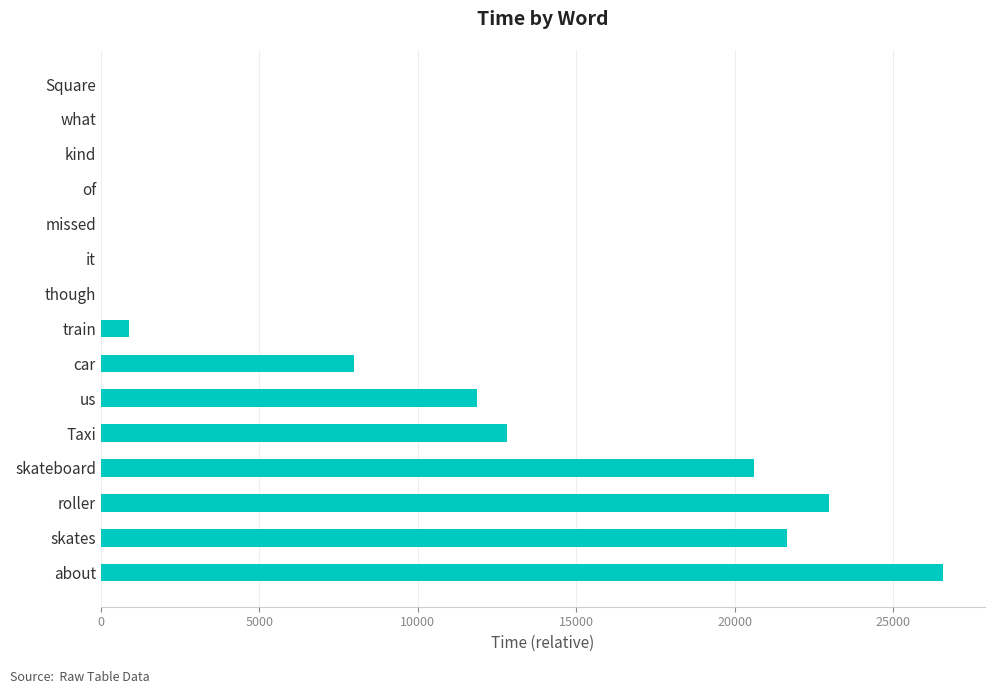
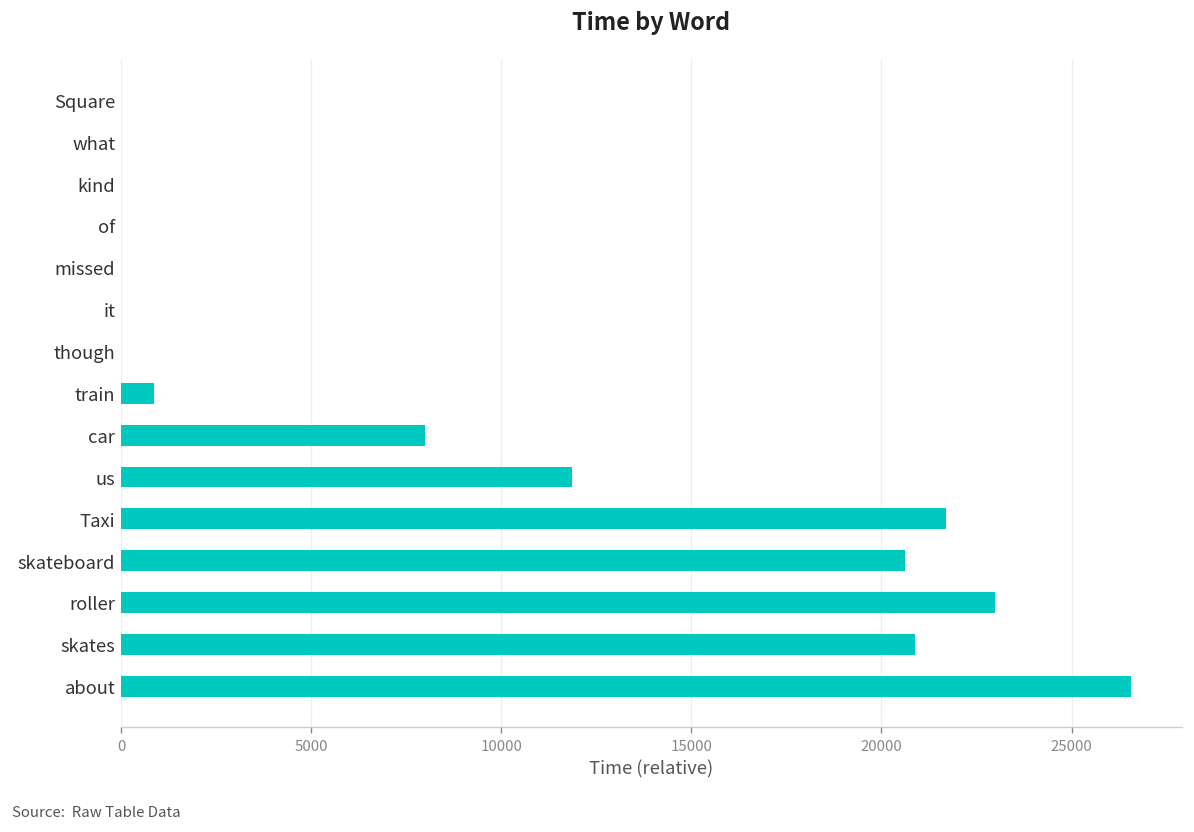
Taxi: 12800 -> 21700
skates: 21700 -> 20900
